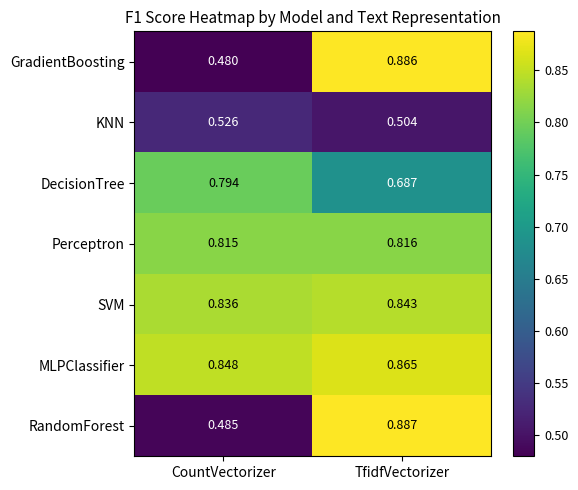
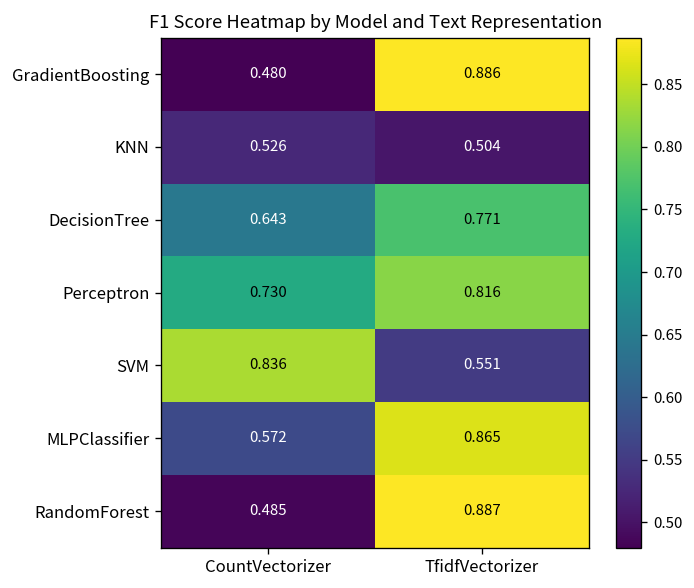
DecisionTree, CountVectorizer: 0.794 -> 0.643
DecisionTree, TfidfVectorizer: 0.687 -> 0.771
Perceptron, CountVectorizer: 0.815 -> 0.730
SVM, TfidfVectorizer: 0.843 -> 0.551
MLPClassifier, CountVectorizer: 0.848 -> 0.572
